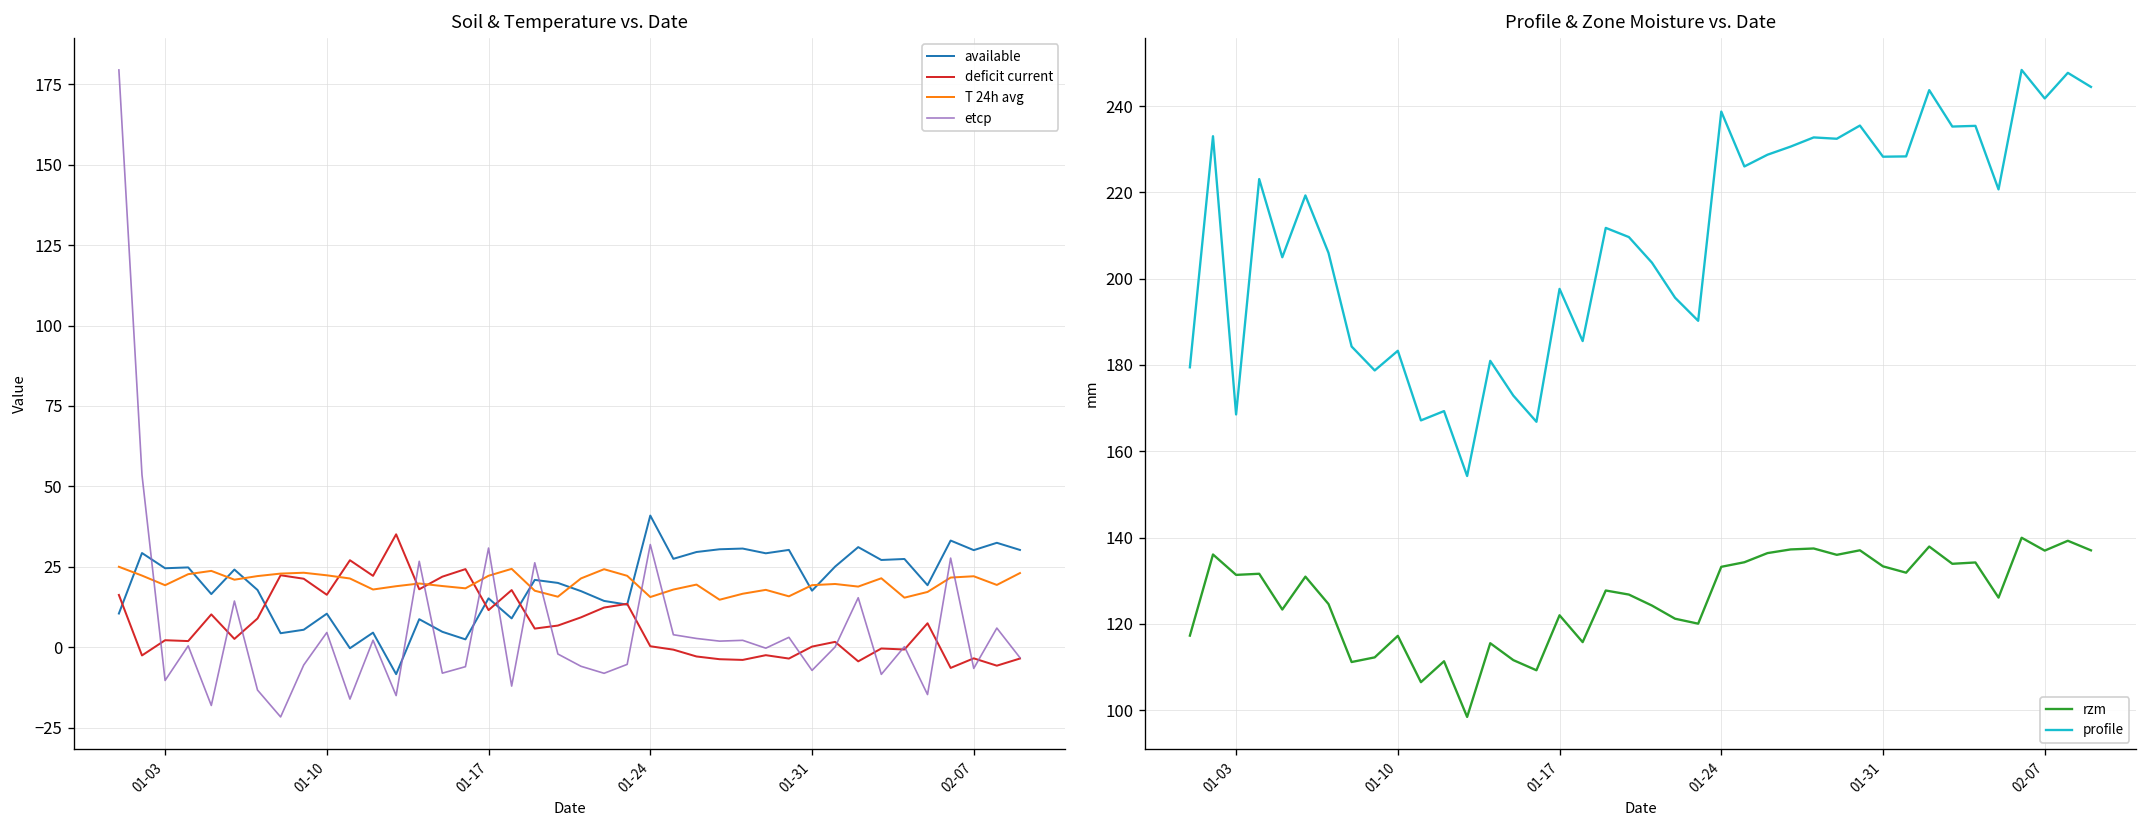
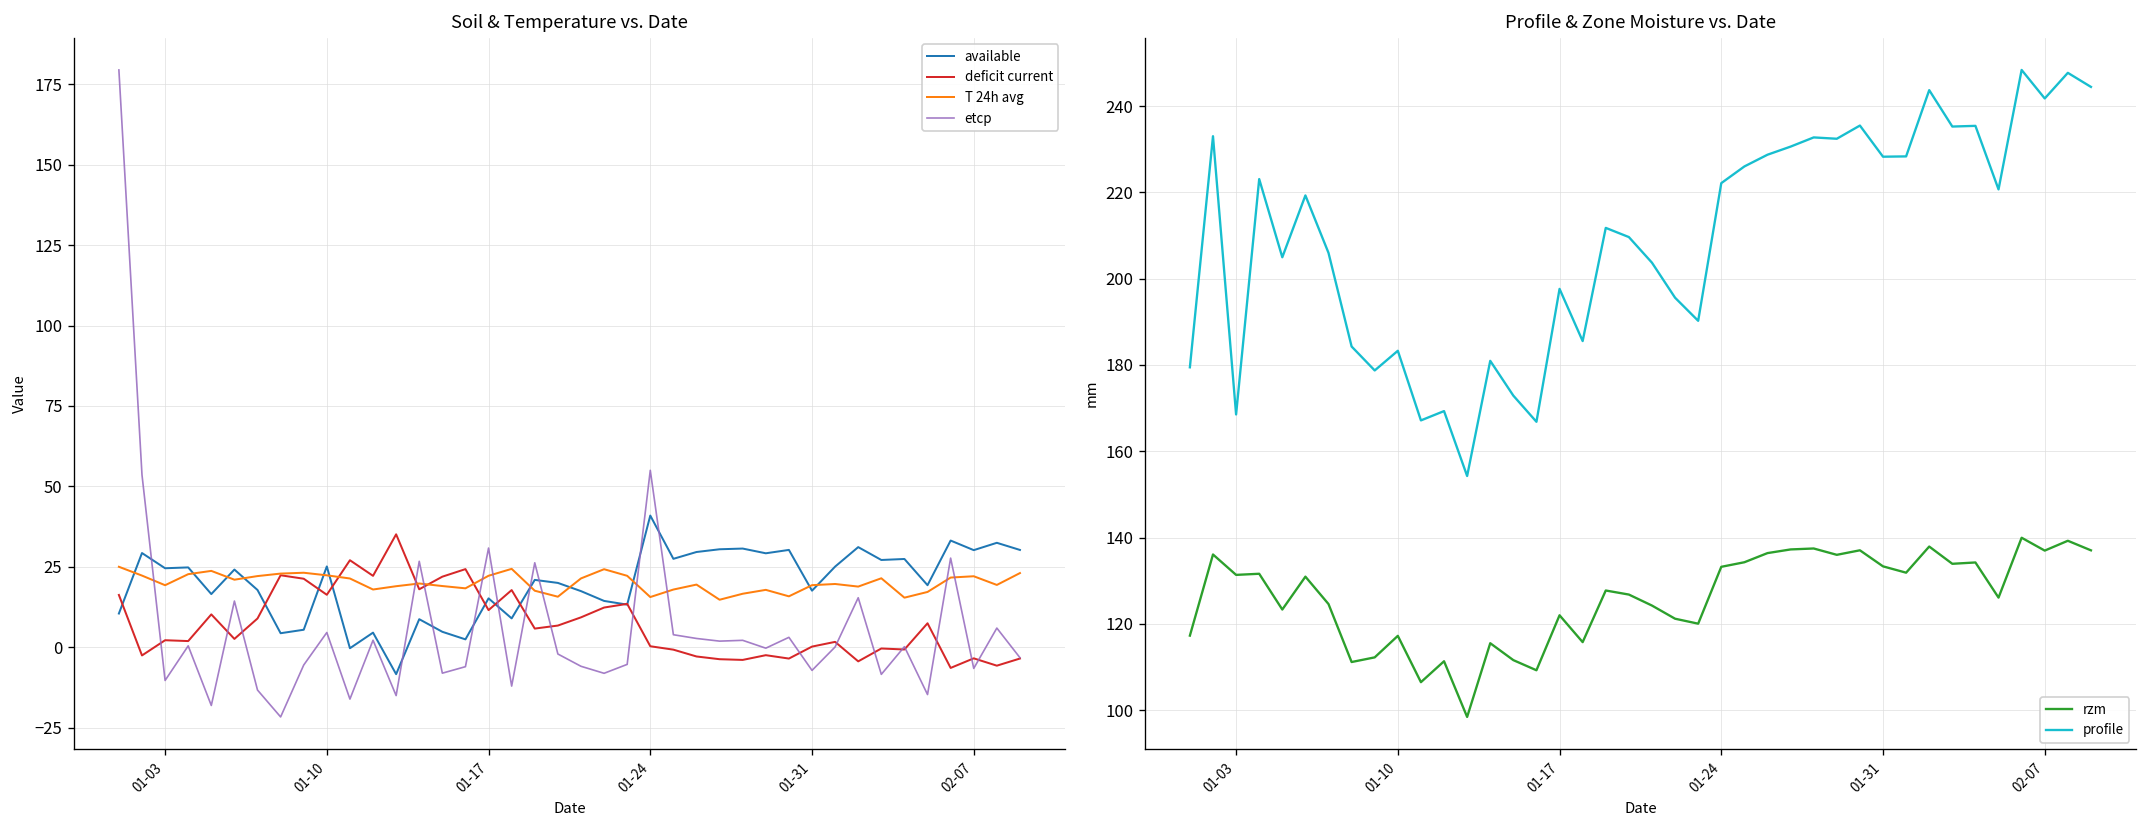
Soil & Temperature vs. Date, available, 01-10: 10 -> 25
Soil & Temperature vs. Date, etcp, 01-24: 32 -> 55
Profile & Zone Moisture vs. Date, profile, 01-24: 239 -> 222
